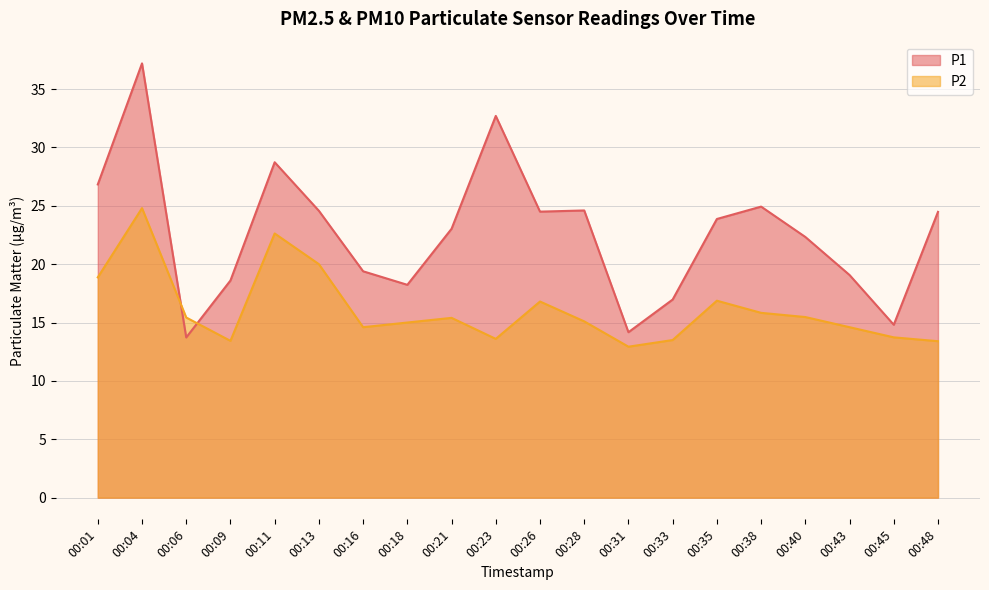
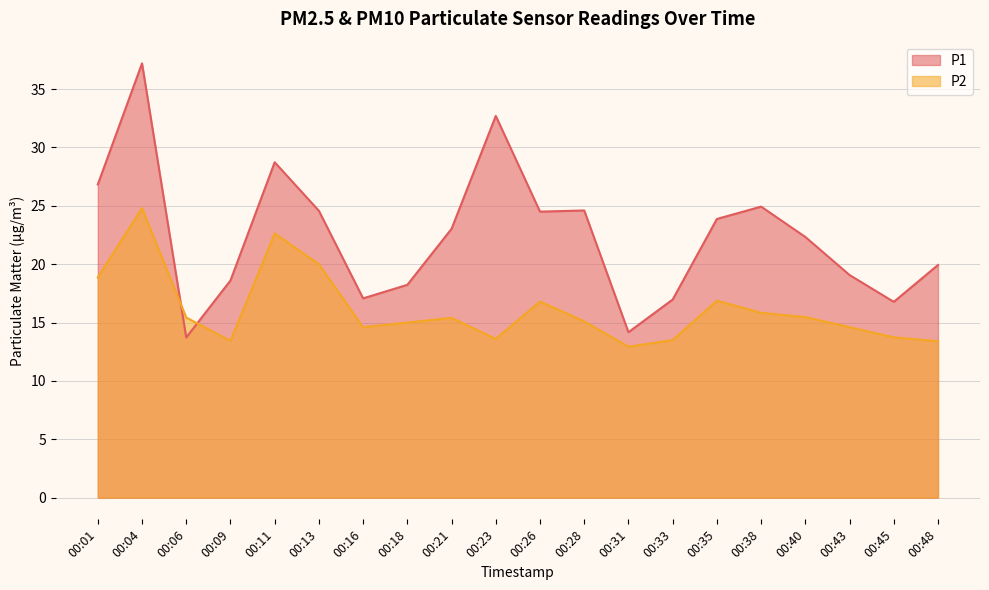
P1, 00:16: 19.4 -> 17.1
P1, 00:45: 14.8 -> 16.8
P1, 00:48: 24.5 -> 19.9
